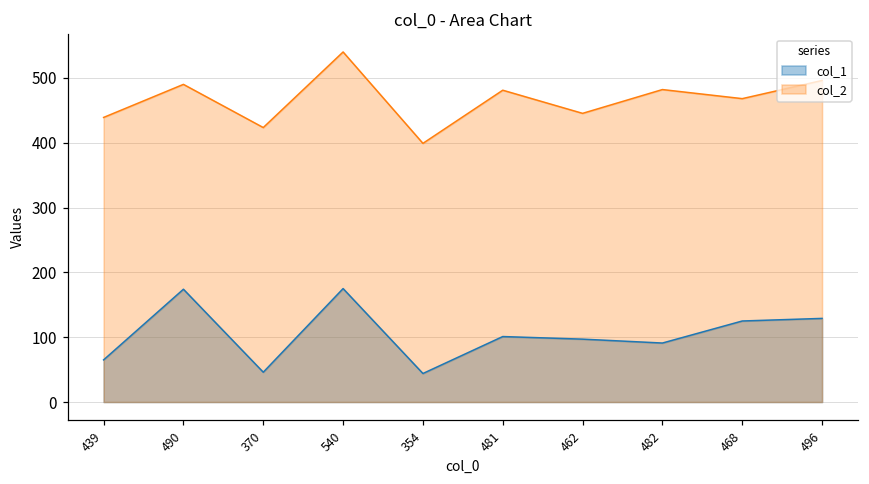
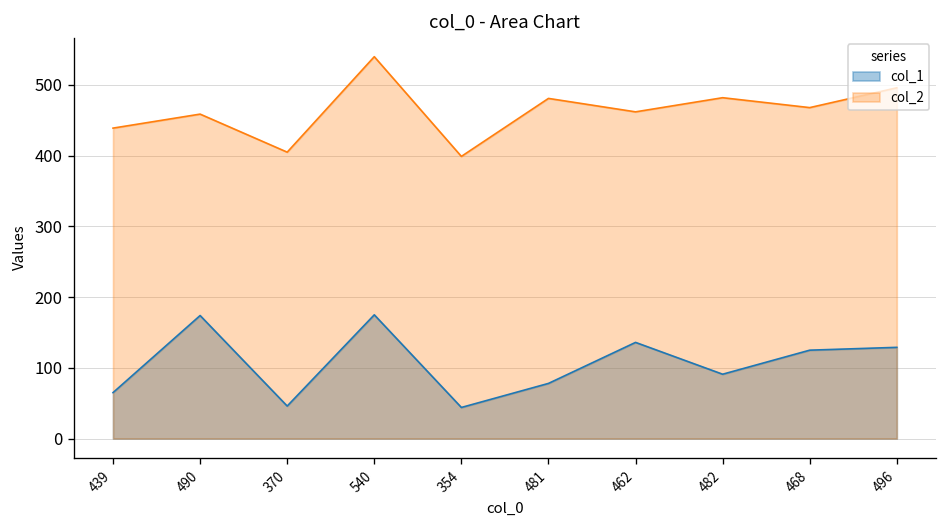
col_2, 490: 490 -> 460
col_2, 370: 420 -> 410
col_1, 481: 100 -> 80
col_1, 462: 100 -> 140
col_2, 462: 450 -> 460
